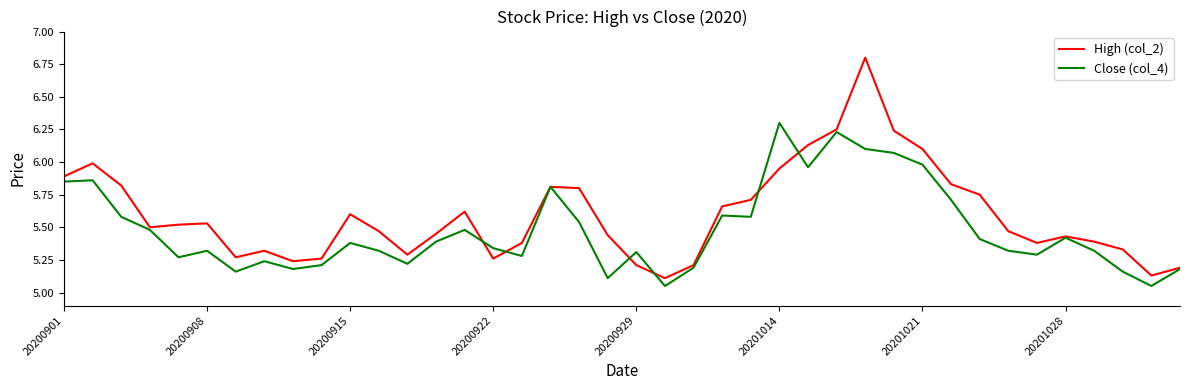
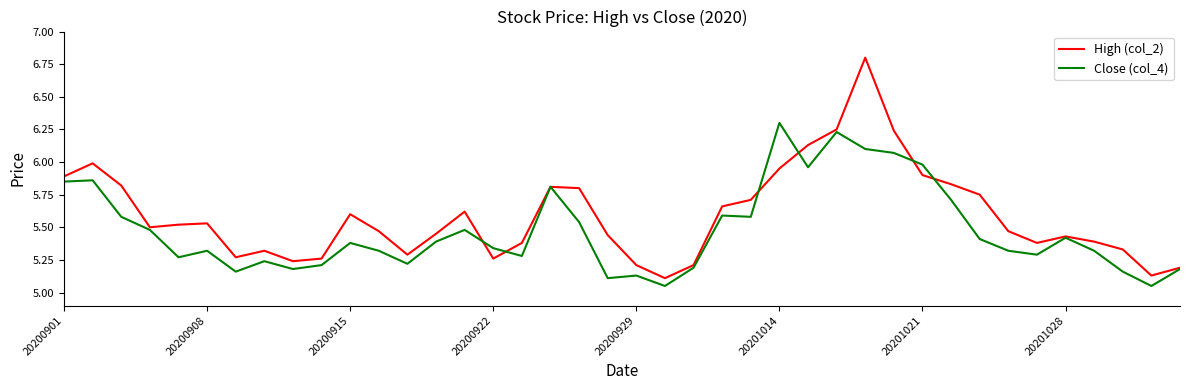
Close (col_4), 20200929: 5.31 -> 5.13
High (col_2), 20201021: 6.1 -> 5.9
